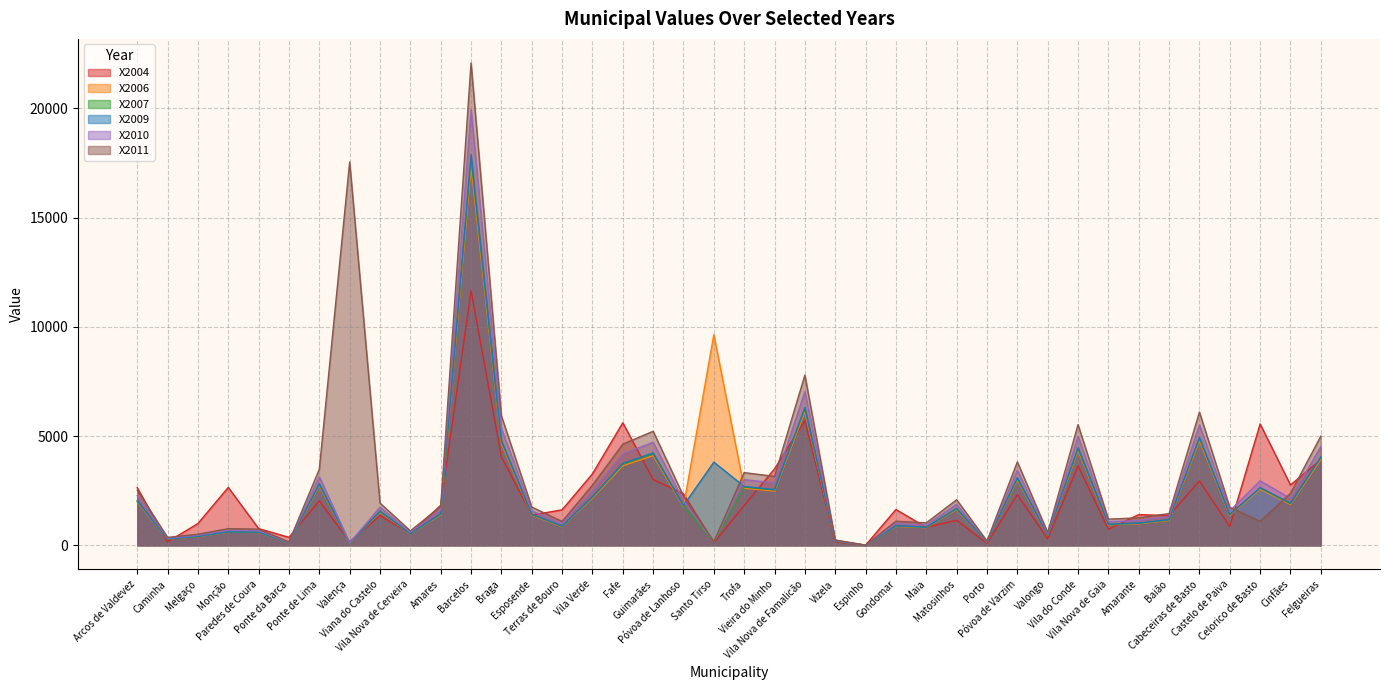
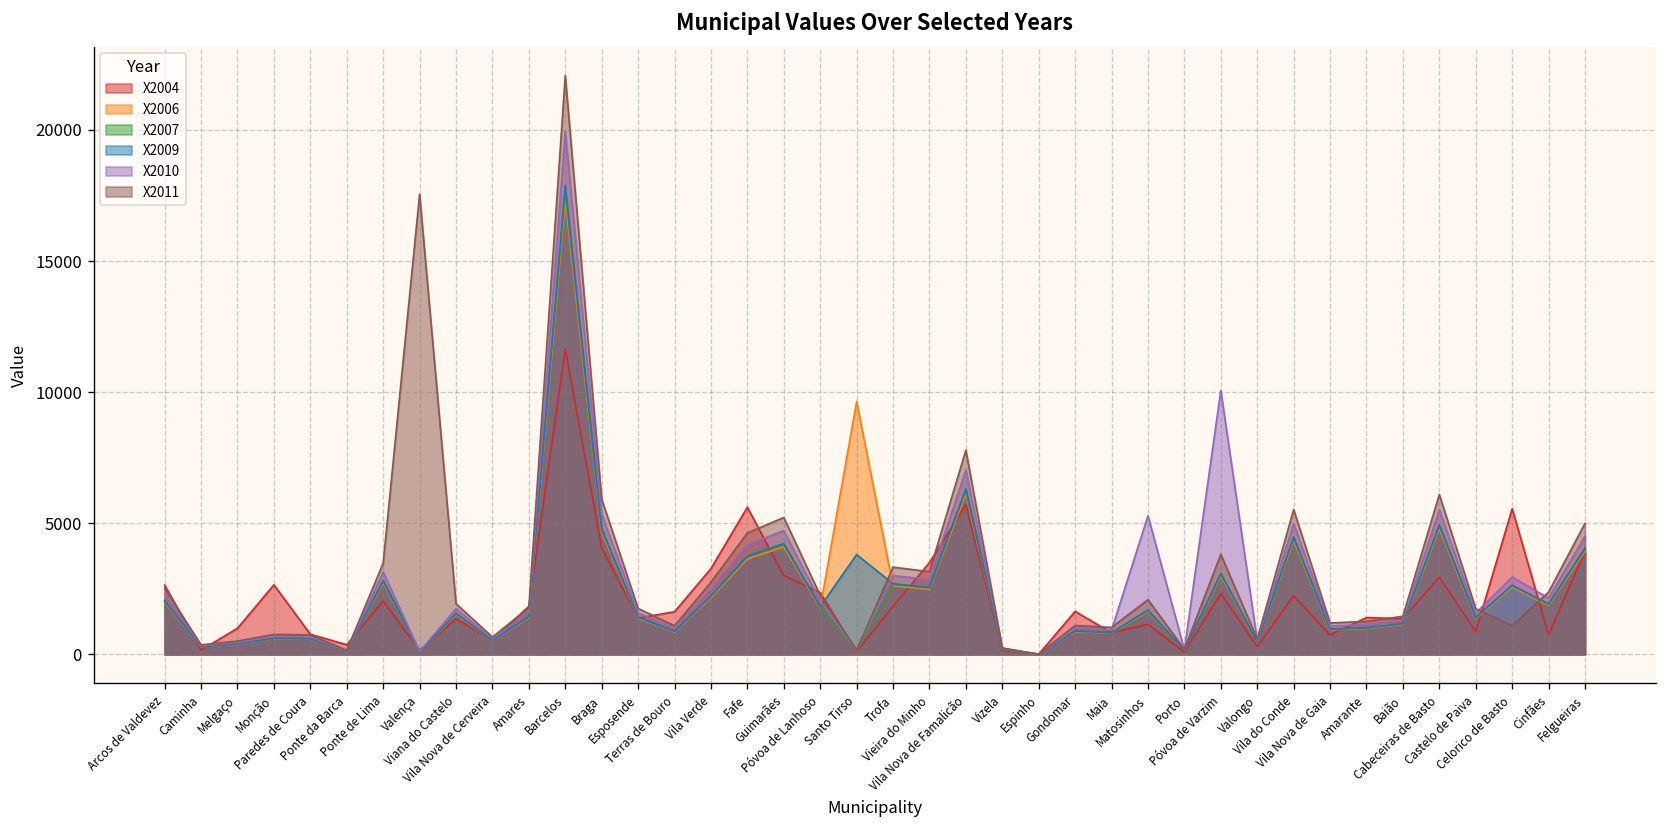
X2010, Matosinhos: 1900 -> 5300
X2010, Póvoa de Varzim: 3400 -> 10100
X2004, Vila do Conde: 3600 -> 2200
X2004, Cinfães: 2800 -> 700
